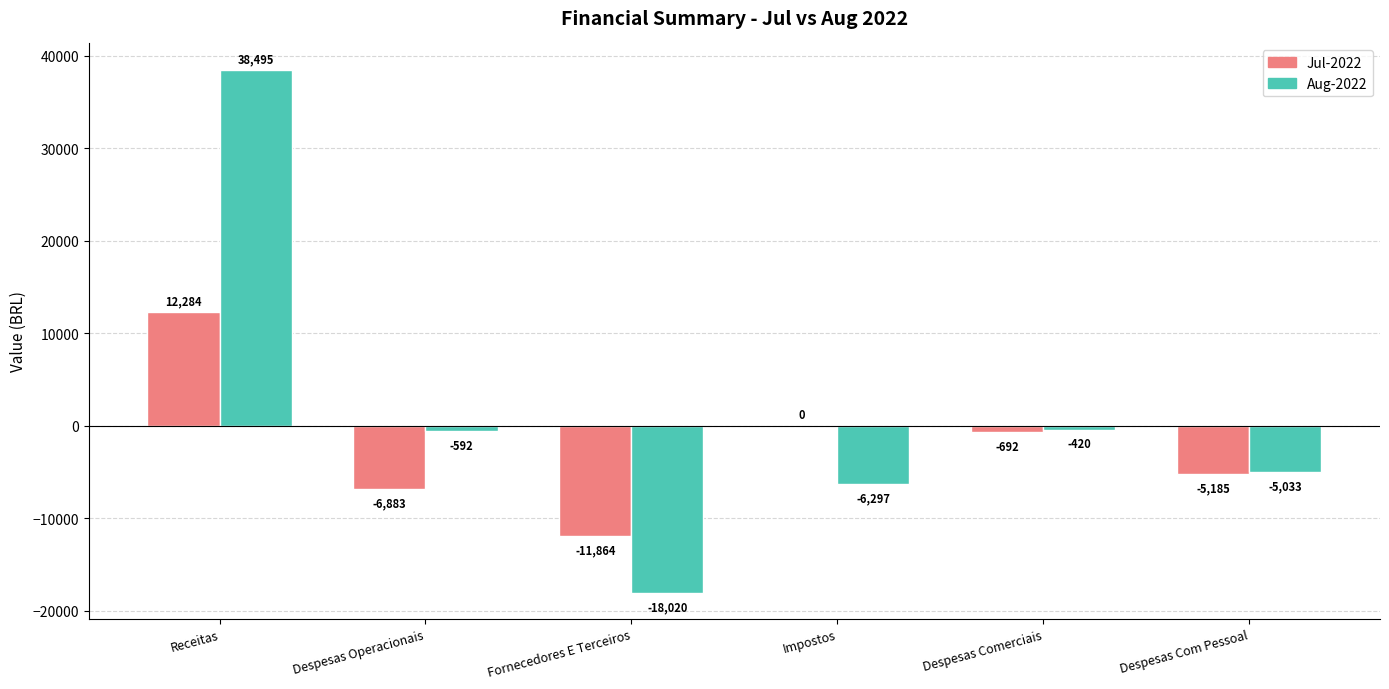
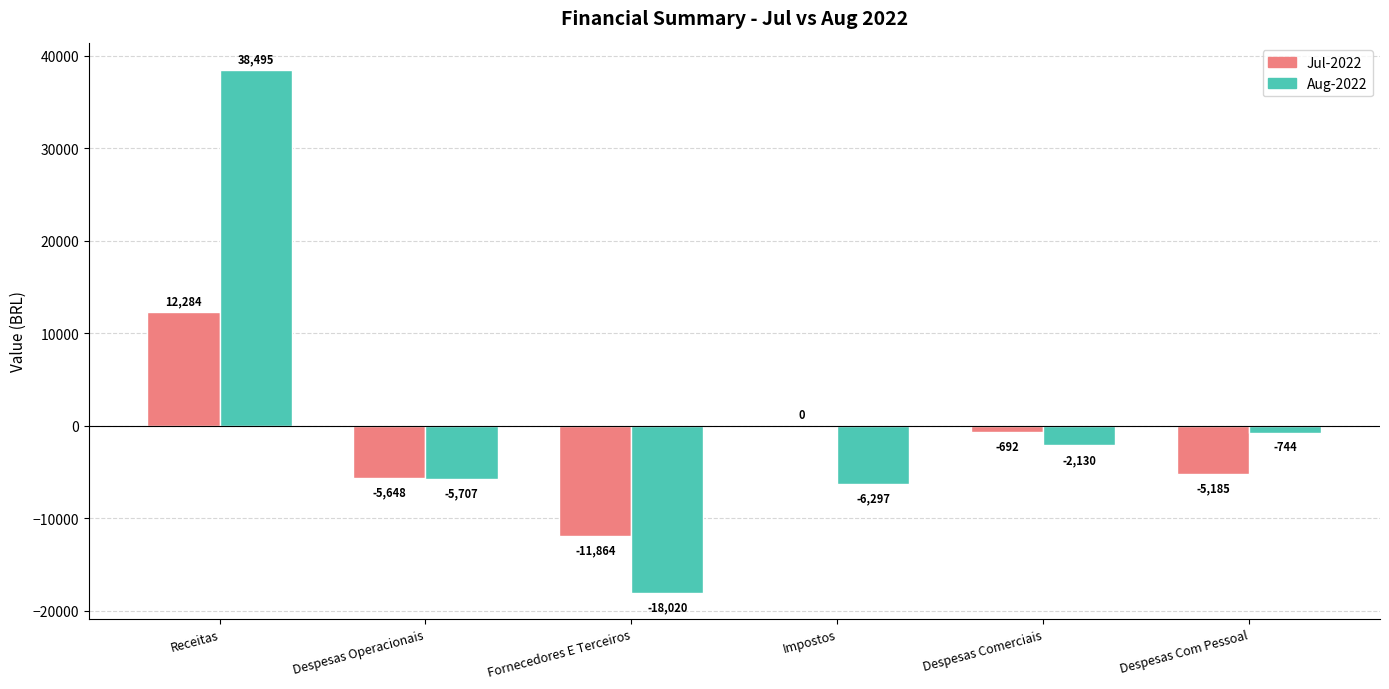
Jul-2022, Despesas Operacionais: -6,883 -> -5,648
Aug-2022, Despesas Operacionais: -592 -> -5,707
Aug-2022, Despesas Comerciais: -420 -> -2,130
Aug-2022, Despesas Com Pessoal: -5,033 -> -744
